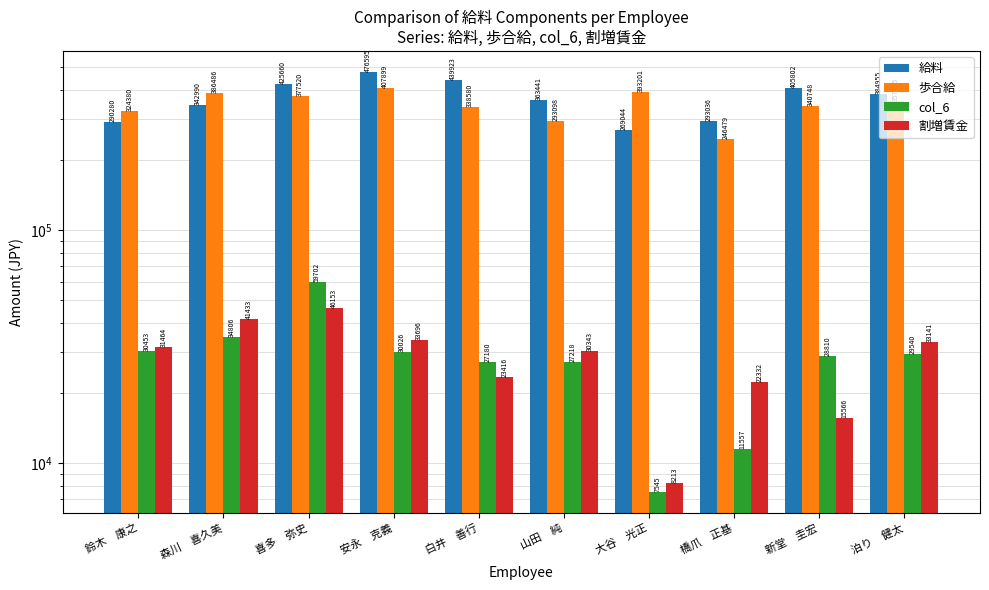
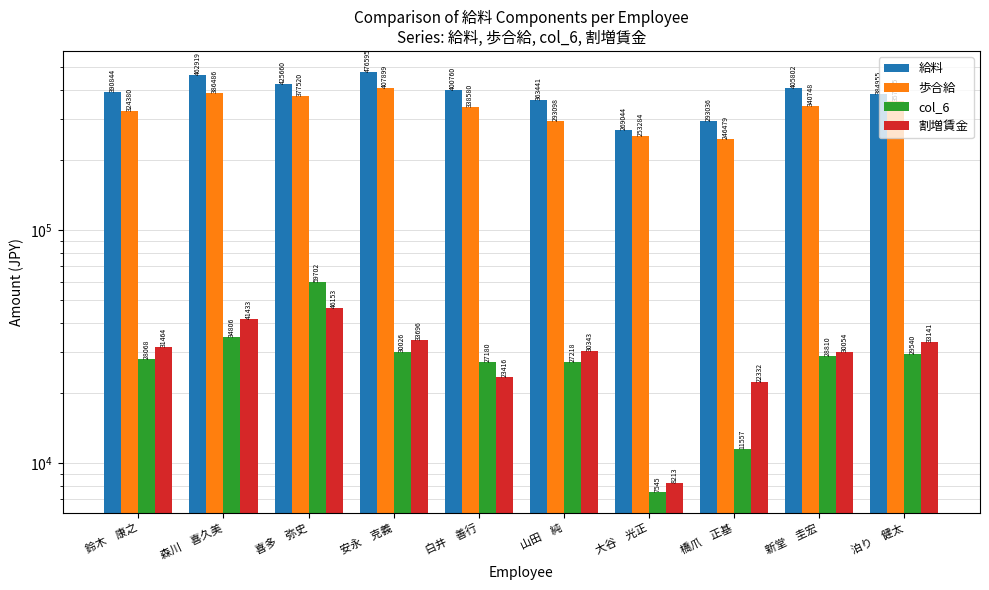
給料, 鈴木 康之: 290280 -> 390844
col_6, 鈴木 康之: 30453 -> 28068
給料, 森川 喜久美: 342990 -> 462919
給料, 白井 善行: 439923 -> 400760
歩合給, 大谷 光正: 393201 -> 253284
割増賃金, 新堂 圭宏: 15566 -> 30054
